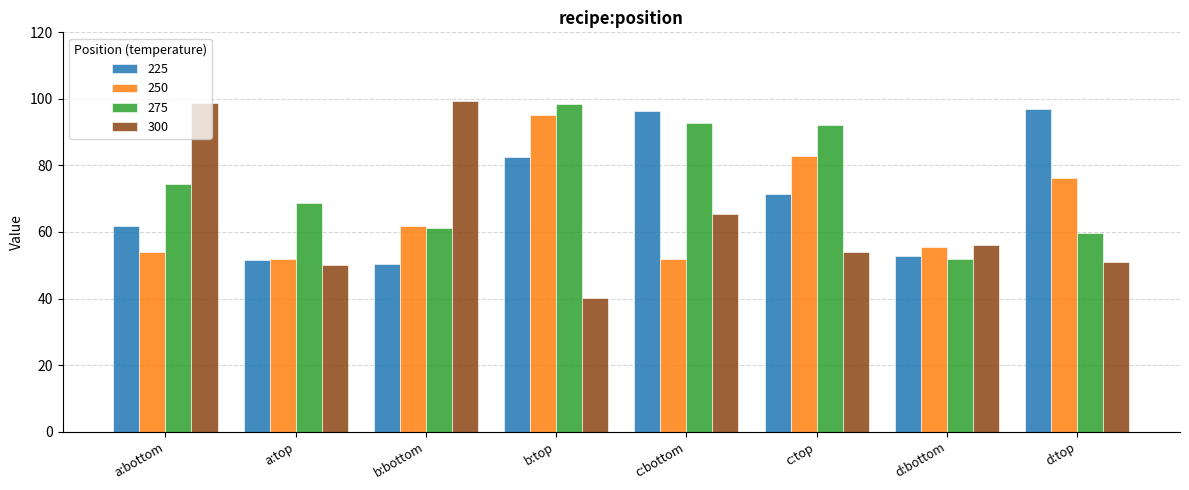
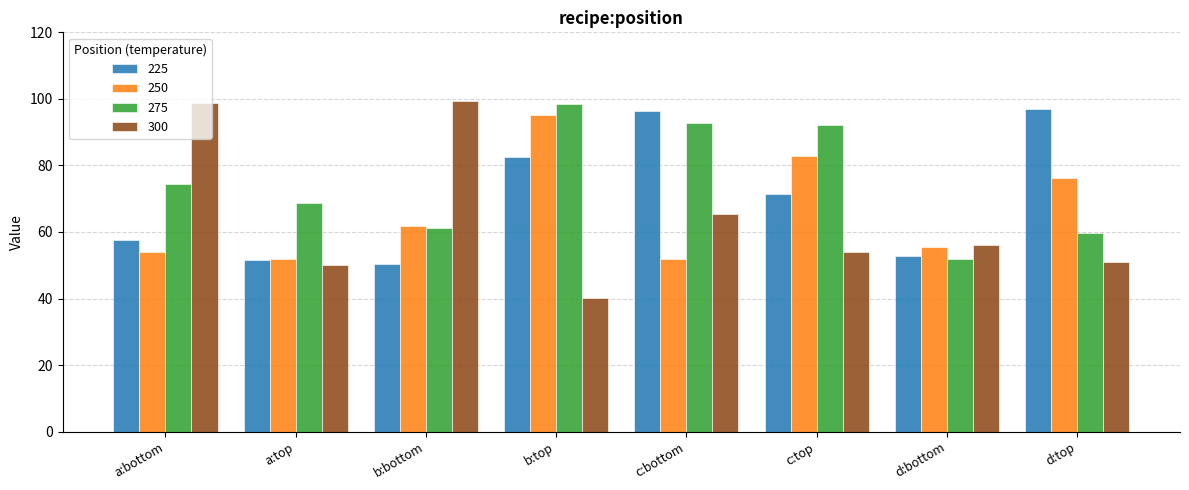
225, a:bottom: 62 -> 58
